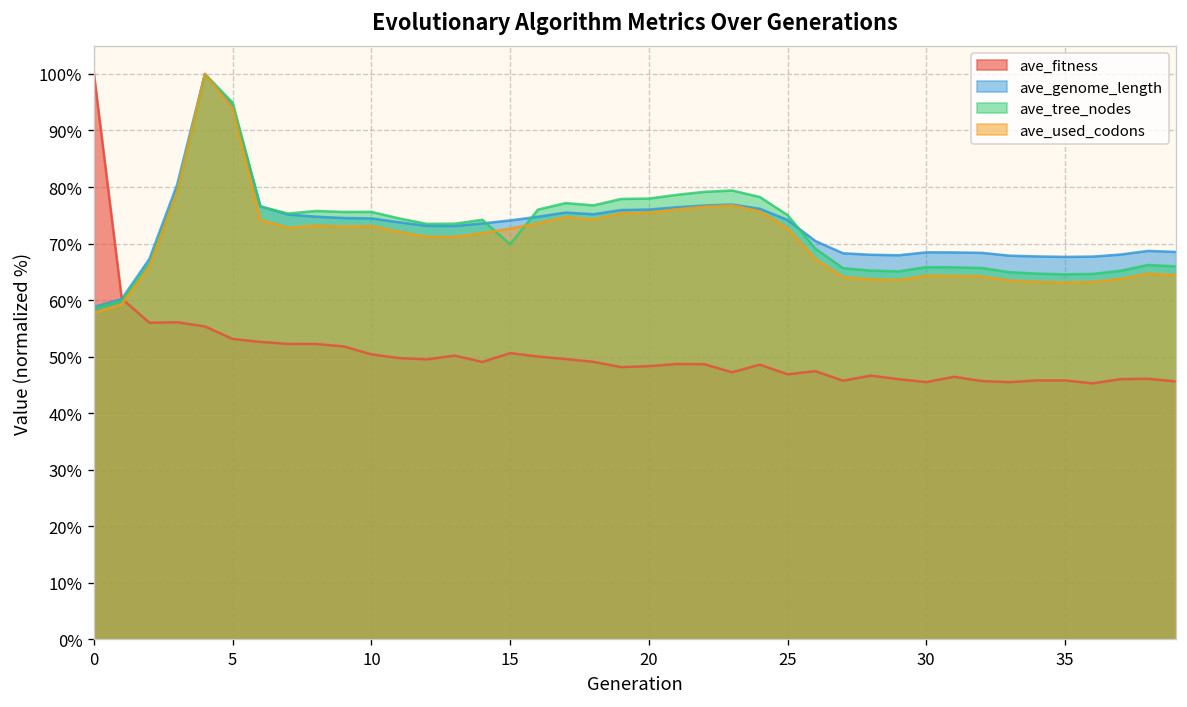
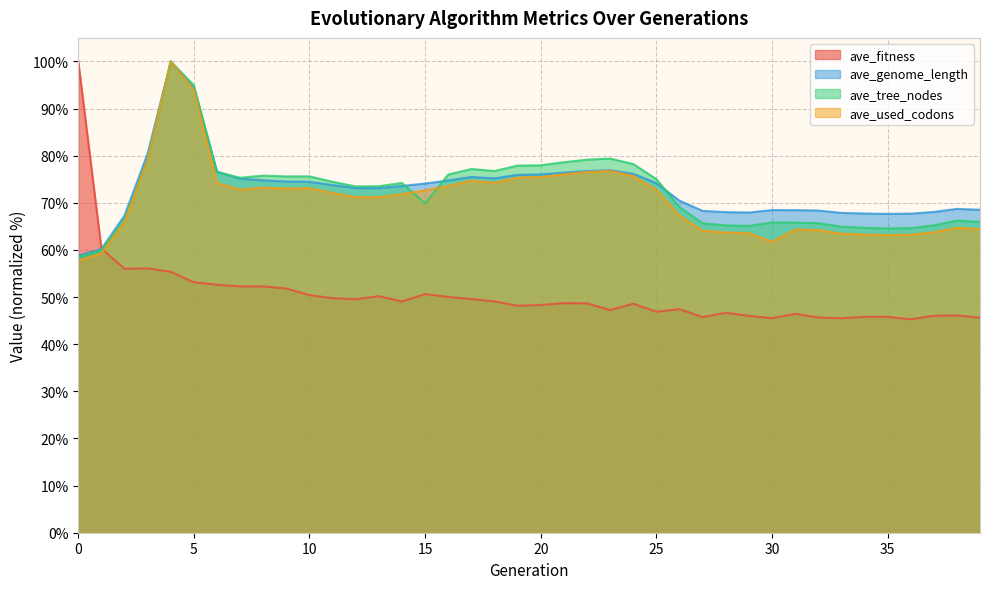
ave_used_codons, 30: 64% -> 62%
